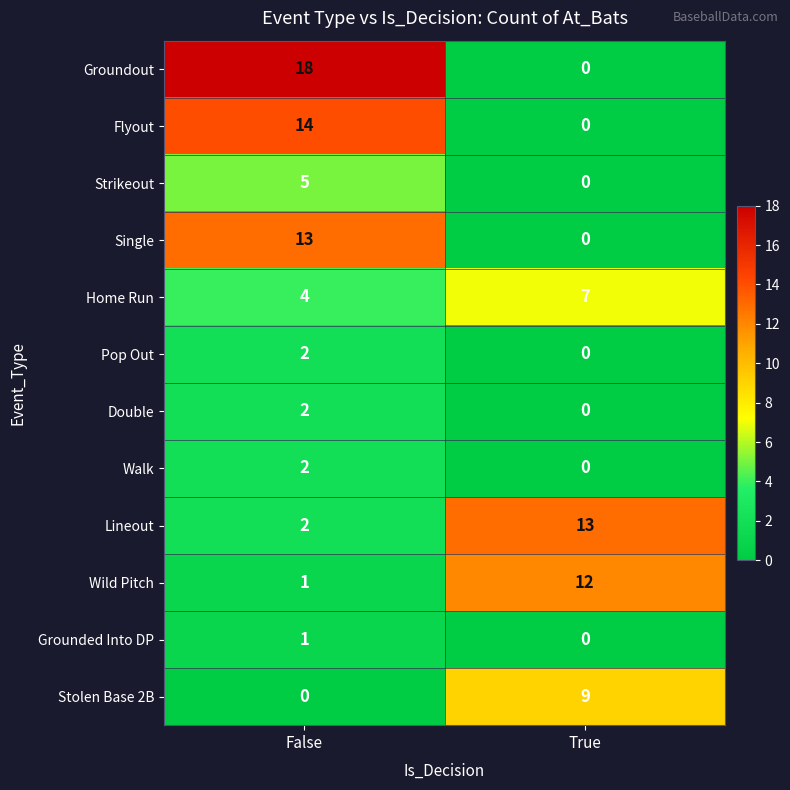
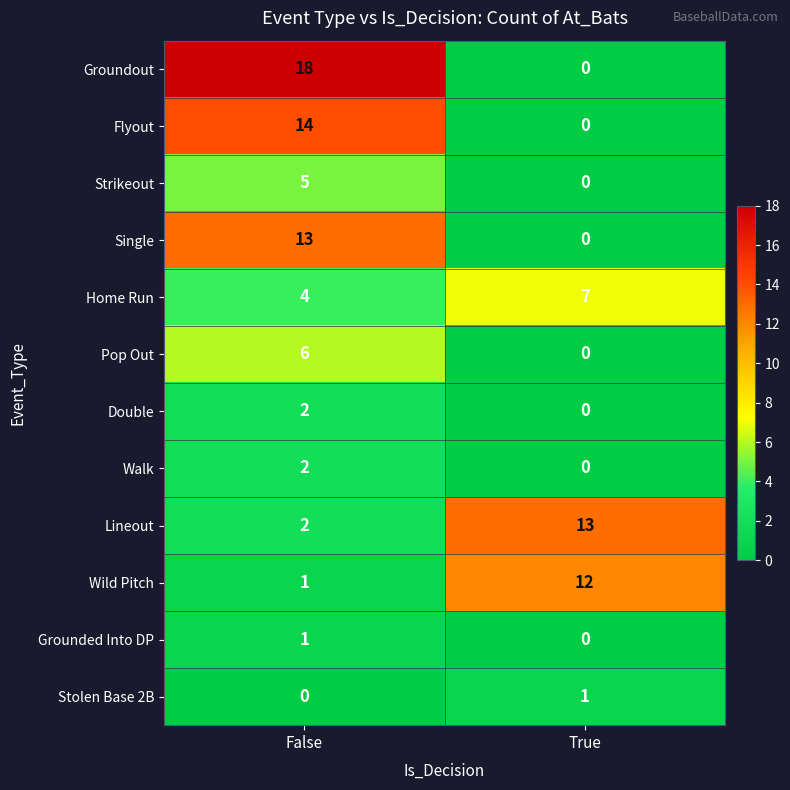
Pop Out, False: 2 -> 6
Stolen Base 2B, True: 9 -> 1
